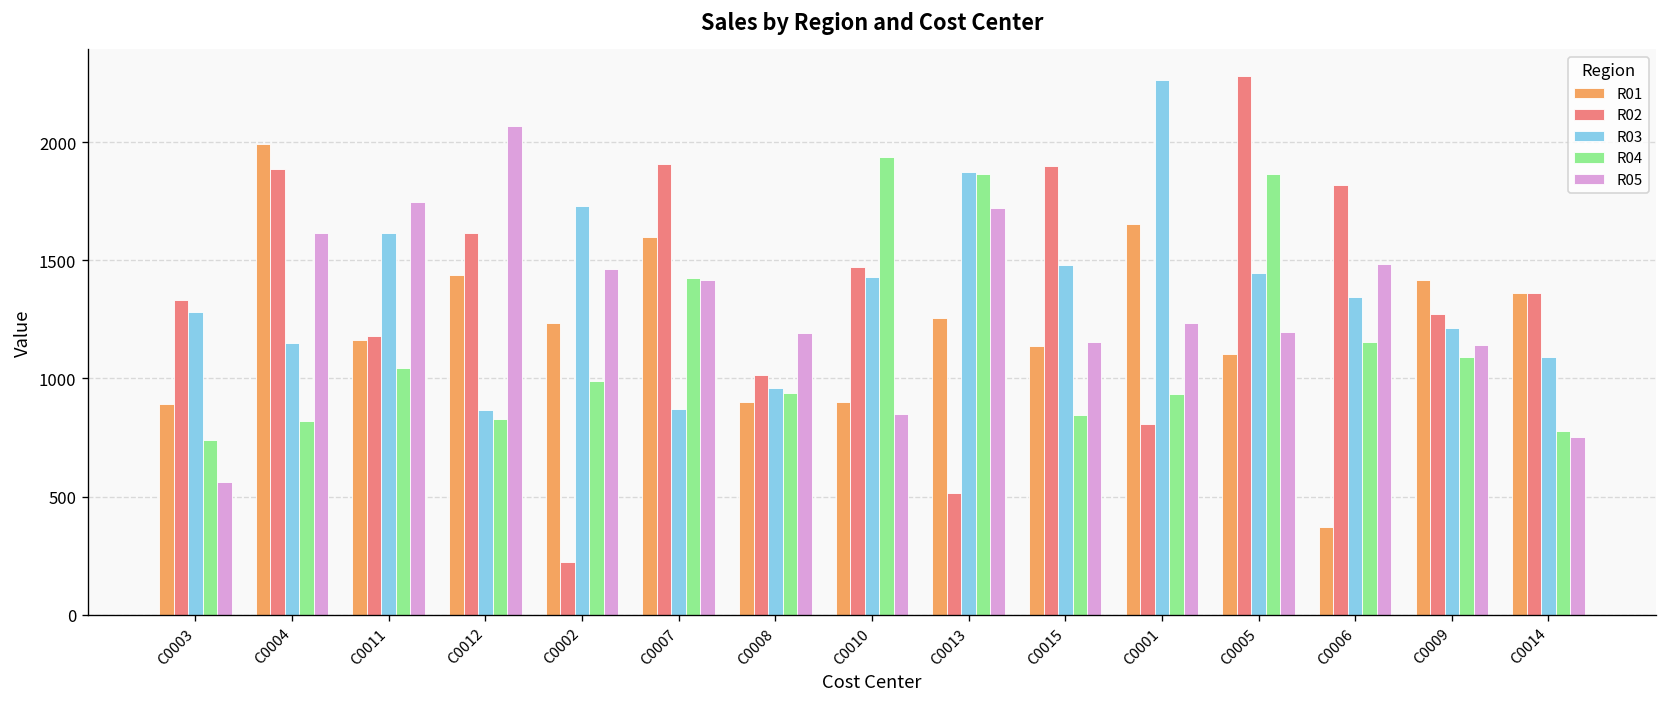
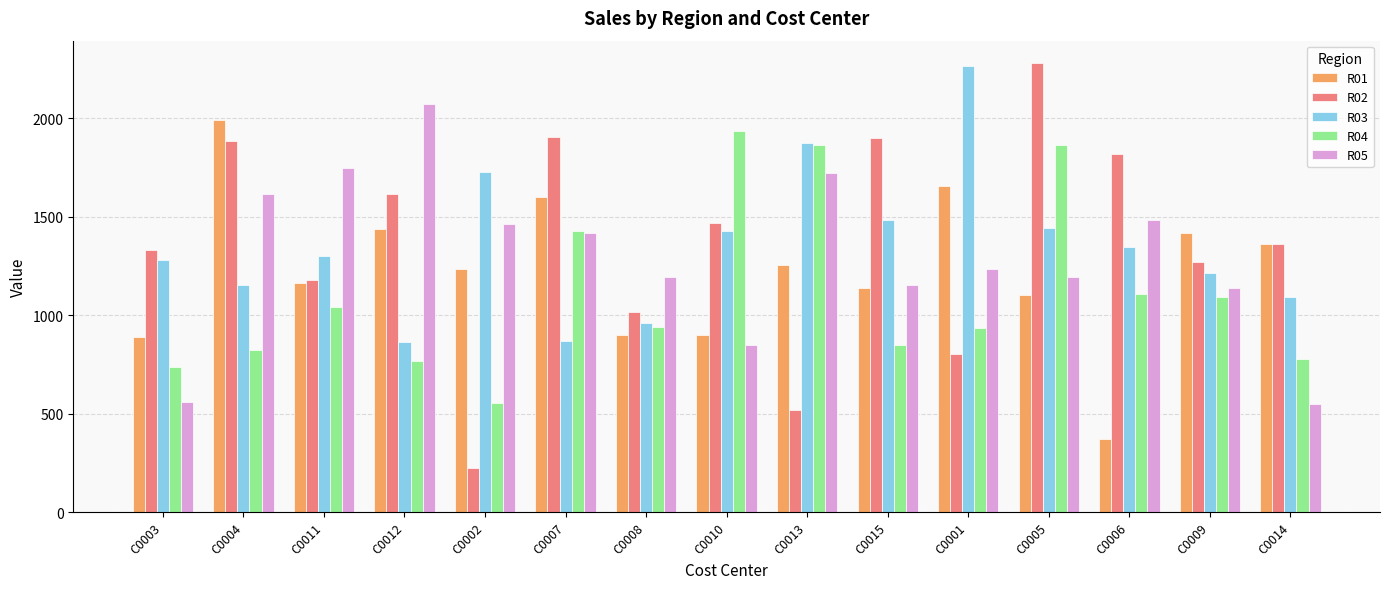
R03, C0011: 1620 -> 1300
R04, C0012: 830 -> 770
R04, C0002: 990 -> 550
R04, C0006: 1160 -> 1110
R05, C0014: 750 -> 550
